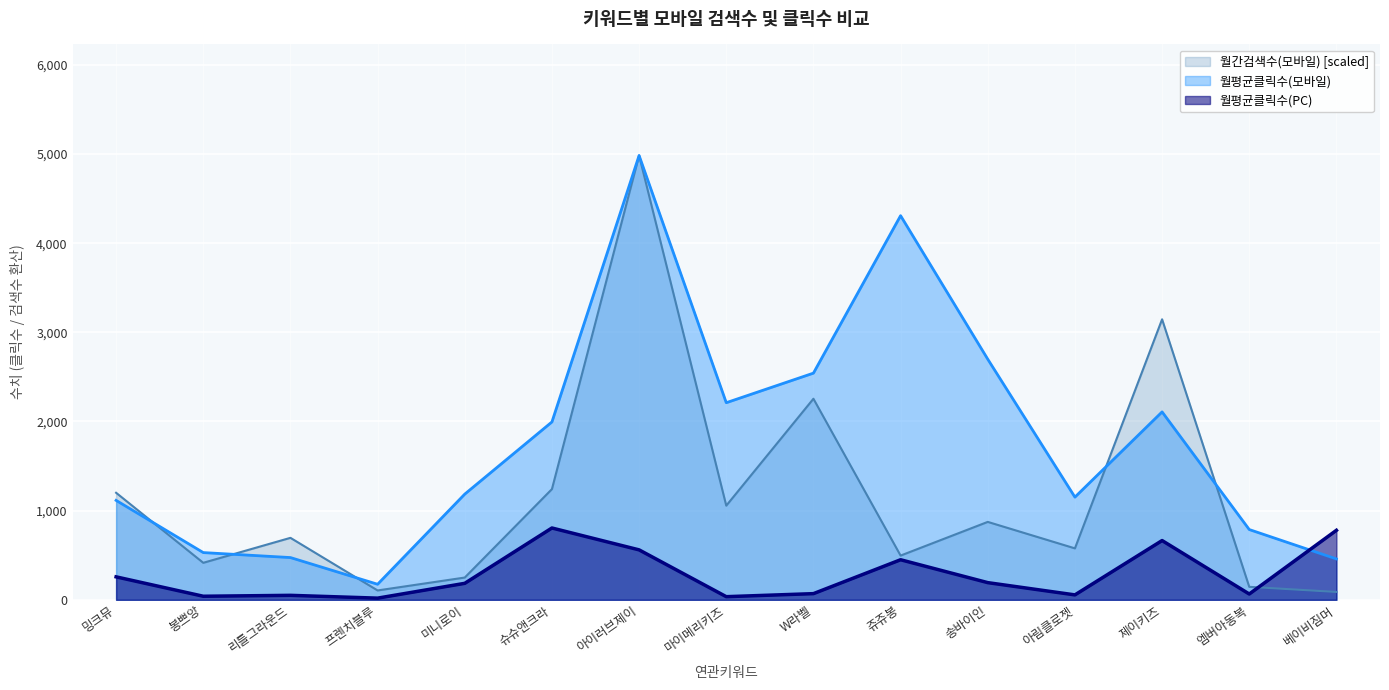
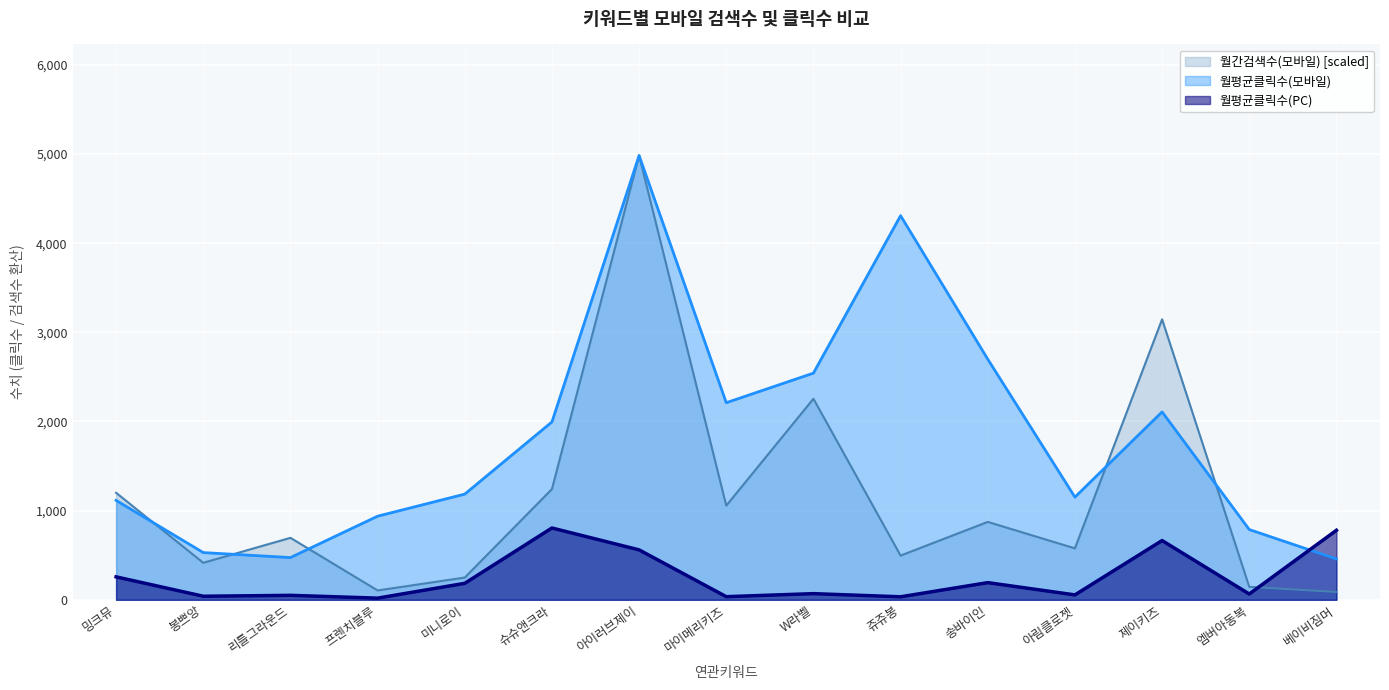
월평균클릭수(모바일), 프렌치블루: 200 -> 900
월평균클릭수(PC), 쥬쥬봉: 400 -> 0
